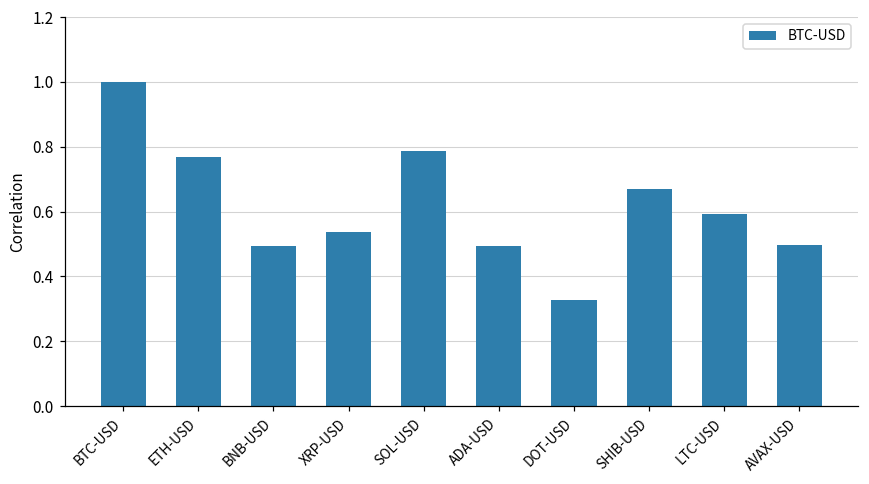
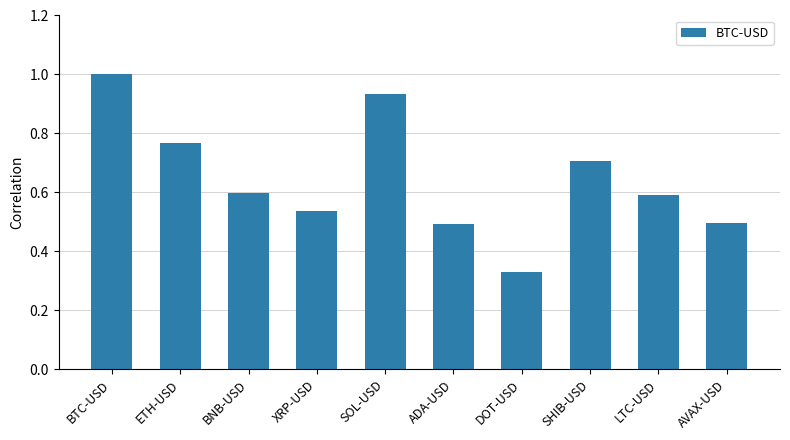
BNB-USD: 0.50 -> 0.60
SOL-USD: 0.79 -> 0.93
SHIB-USD: 0.67 -> 0.71
